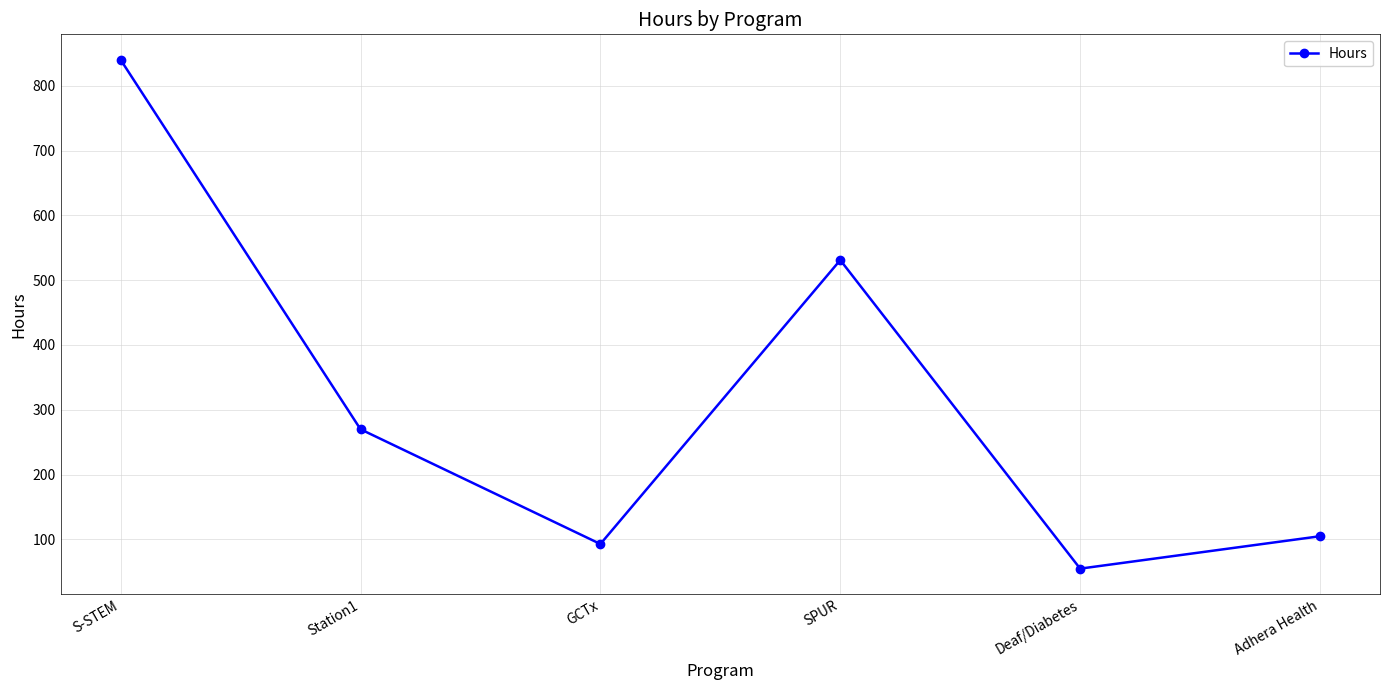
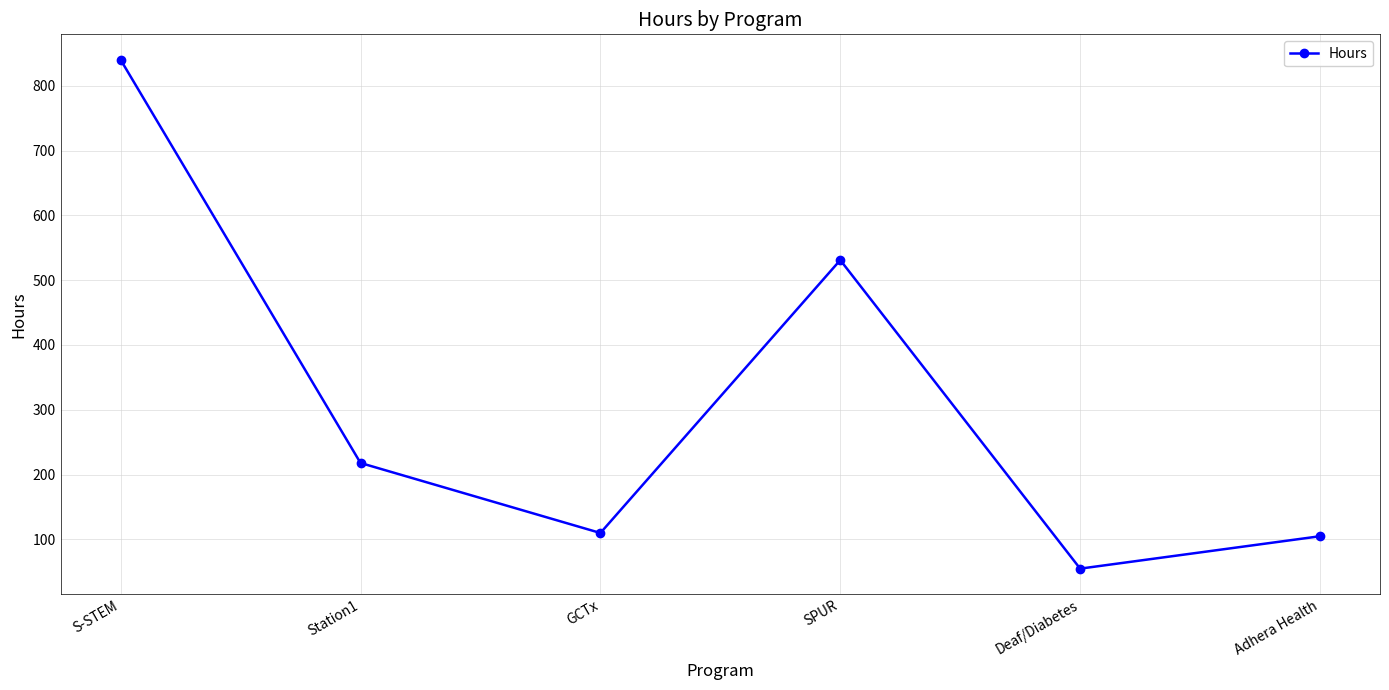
Station1: 270 -> 220
GCTx: 90 -> 110
